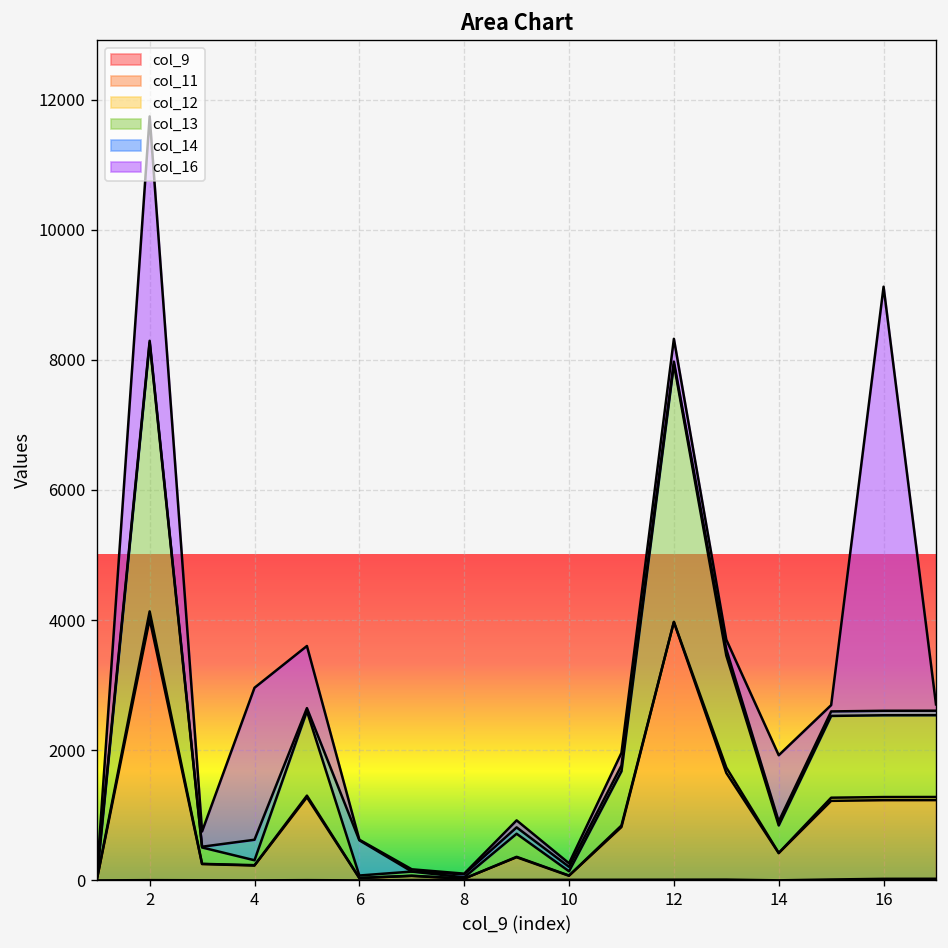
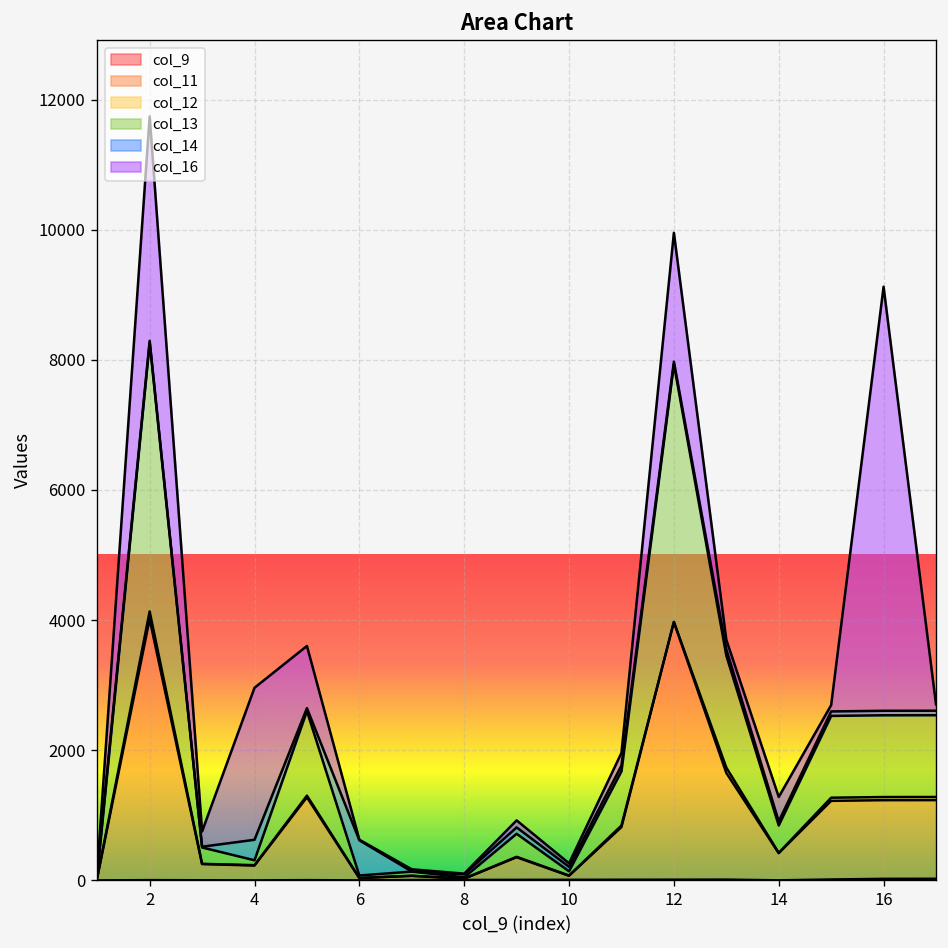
col_16, 12: 400 -> 2000
col_16, 14: 1000 -> 400
